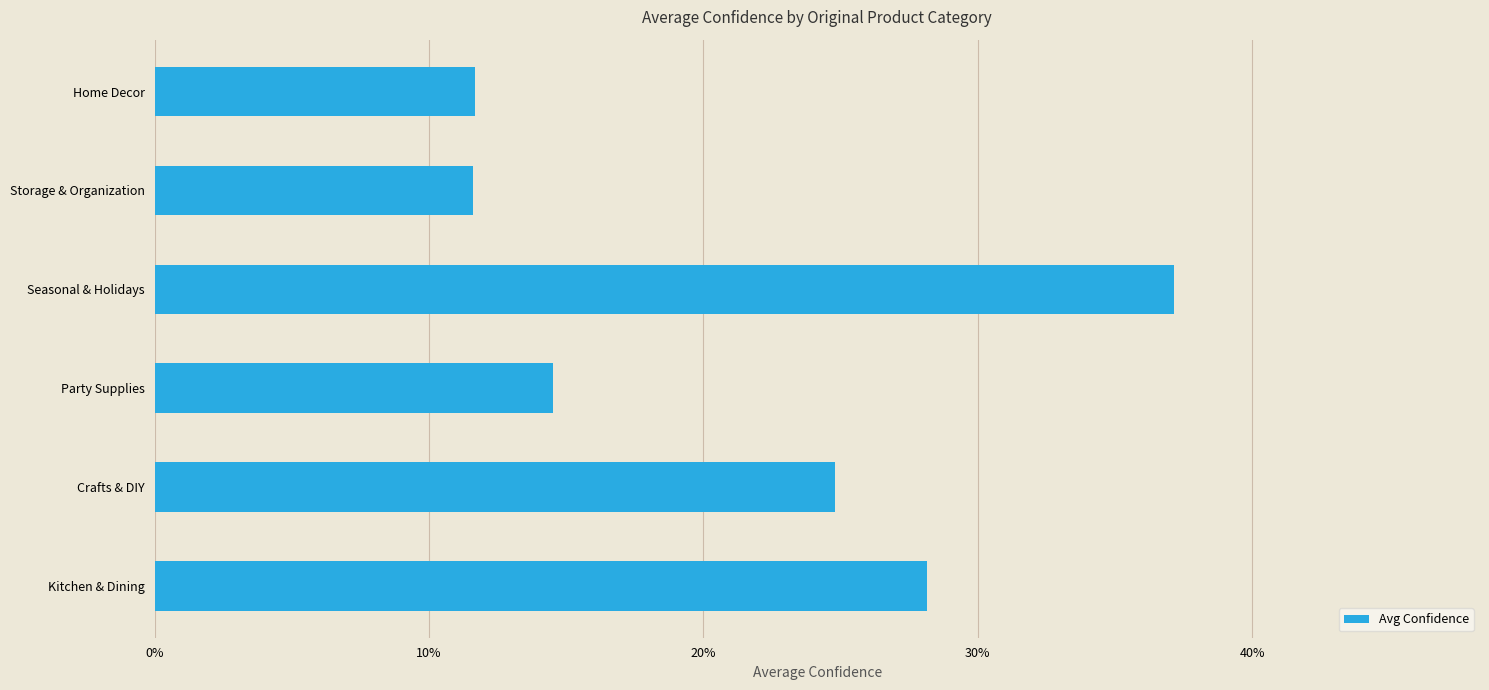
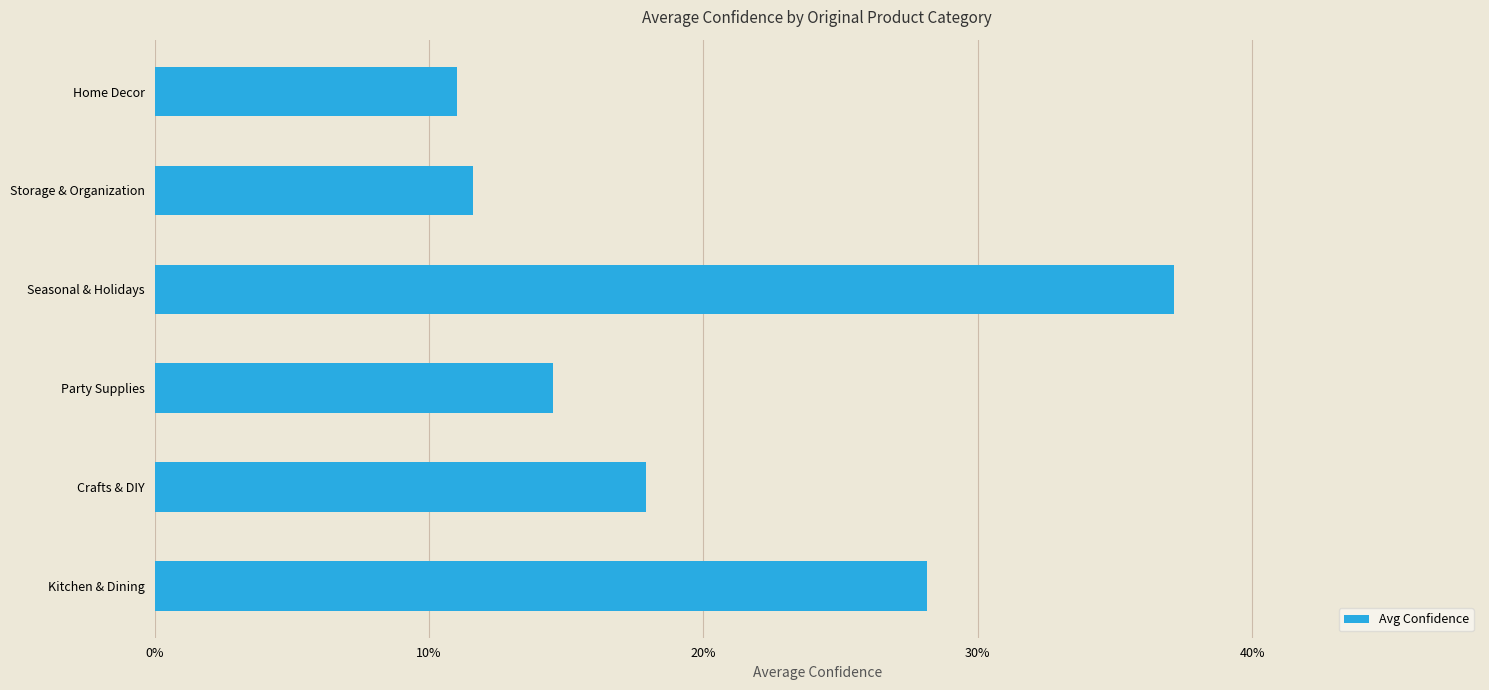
Home Decor: 11.7% -> 11.0%
Crafts & DIY: 24.8% -> 17.9%
